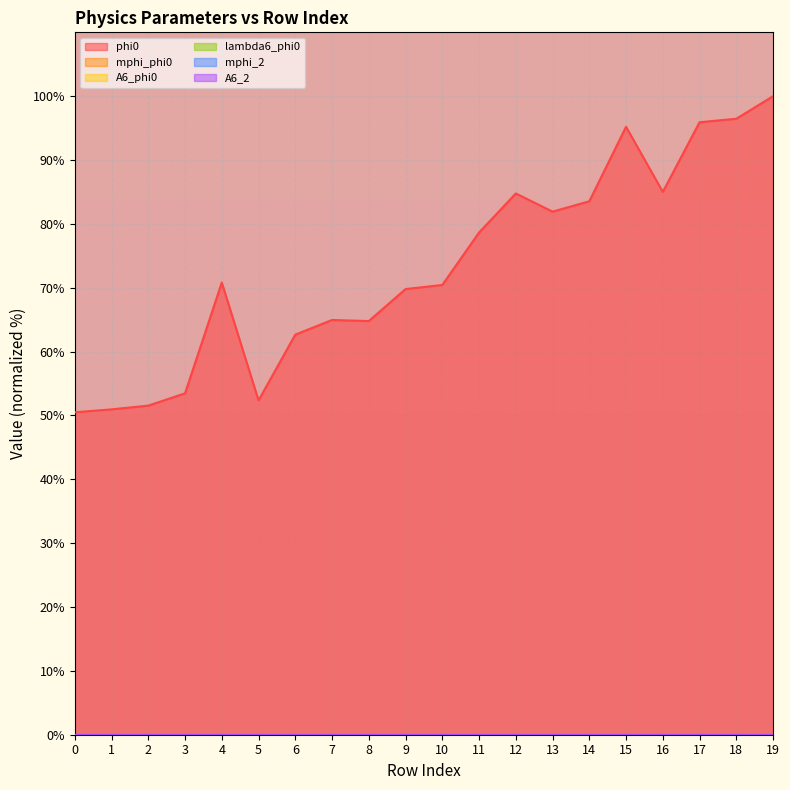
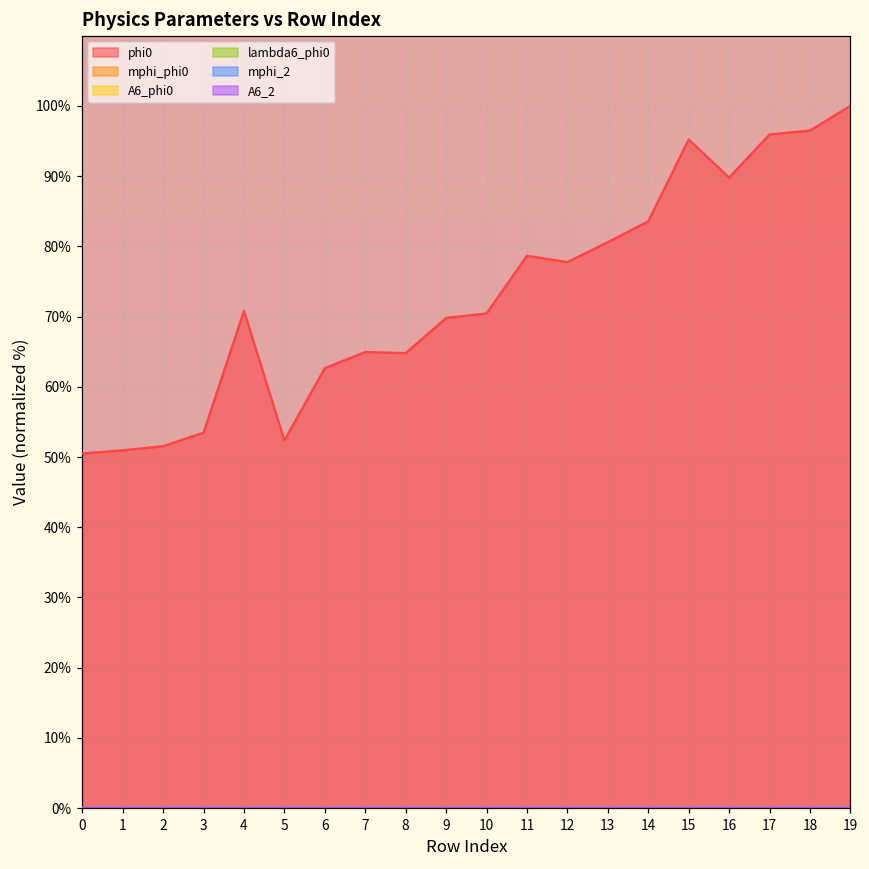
phi0, 12: 85% -> 78%
phi0, 13: 82% -> 81%
phi0, 16: 85% -> 90%
